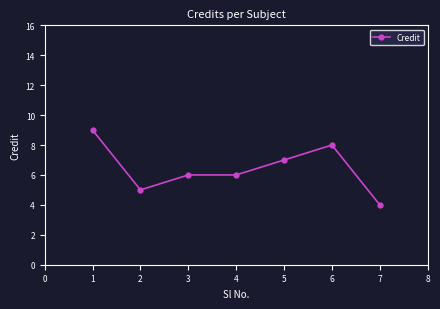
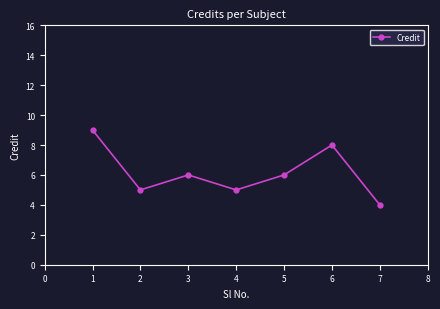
4: 6 -> 5
5: 7 -> 6
